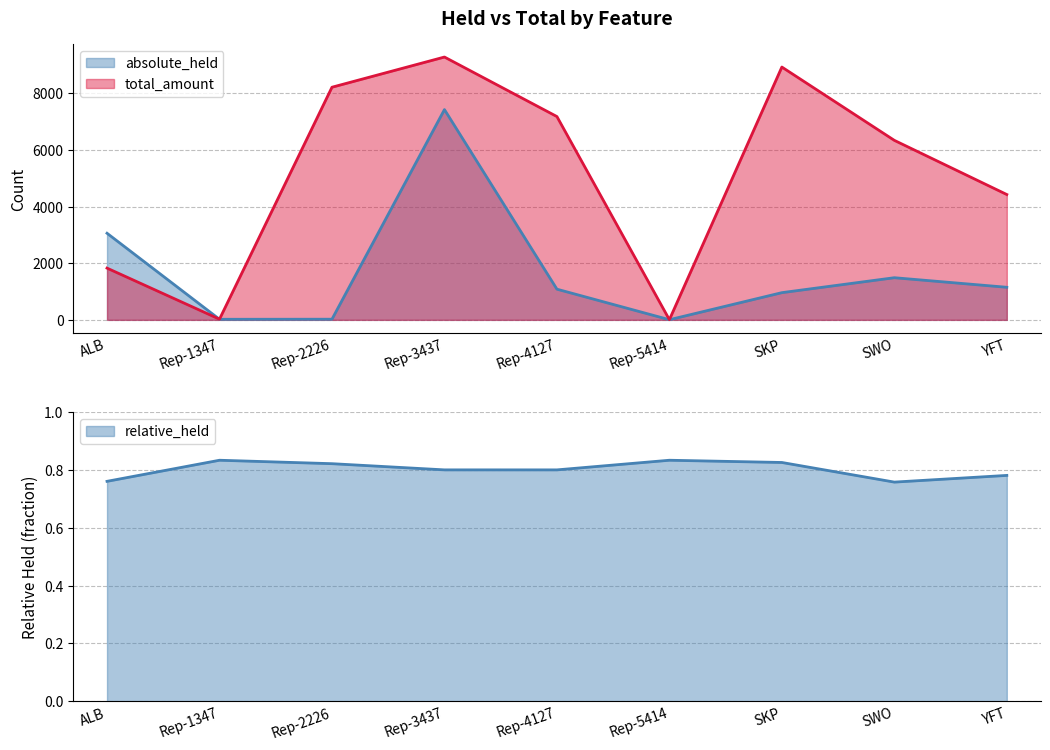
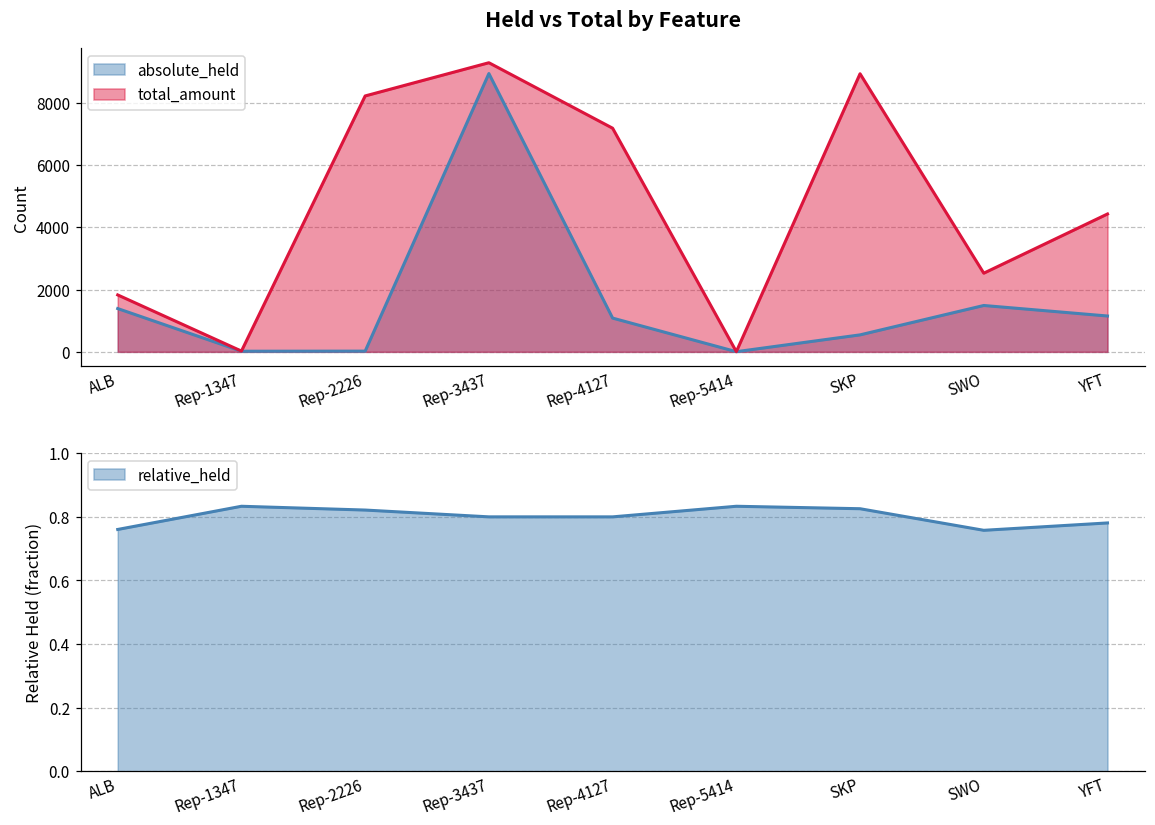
Held vs Total by Feature, absolute_held, ALB: 3100 -> 1400
Held vs Total by Feature, absolute_held, Rep-3437: 7400 -> 8900
Held vs Total by Feature, absolute_held, SKP: 1000 -> 500
Held vs Total by Feature, total_amount, SWO: 6300 -> 2500
